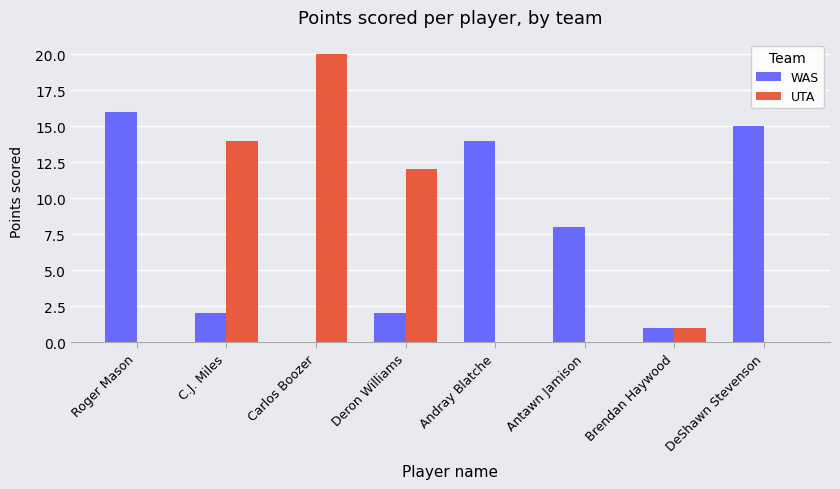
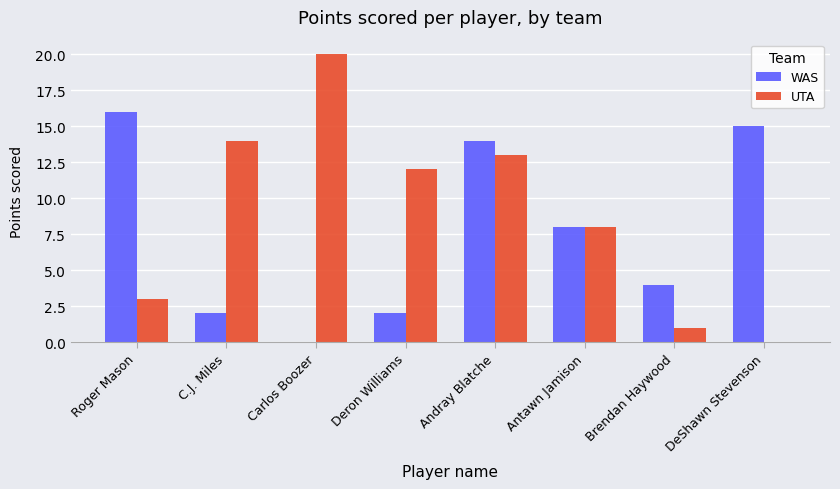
UTA, Roger Mason: 0 -> 3
UTA, Andray Blatche: 0 -> 13
UTA, Antawn Jamison: 0 -> 8
WAS, Brendan Haywood: 1 -> 4
